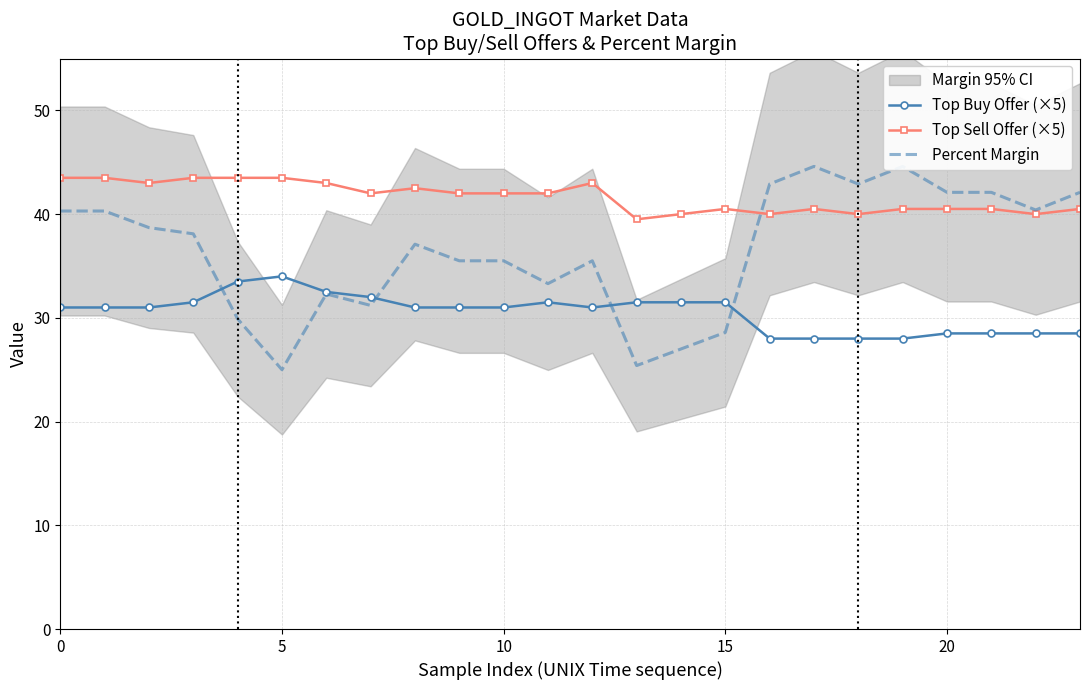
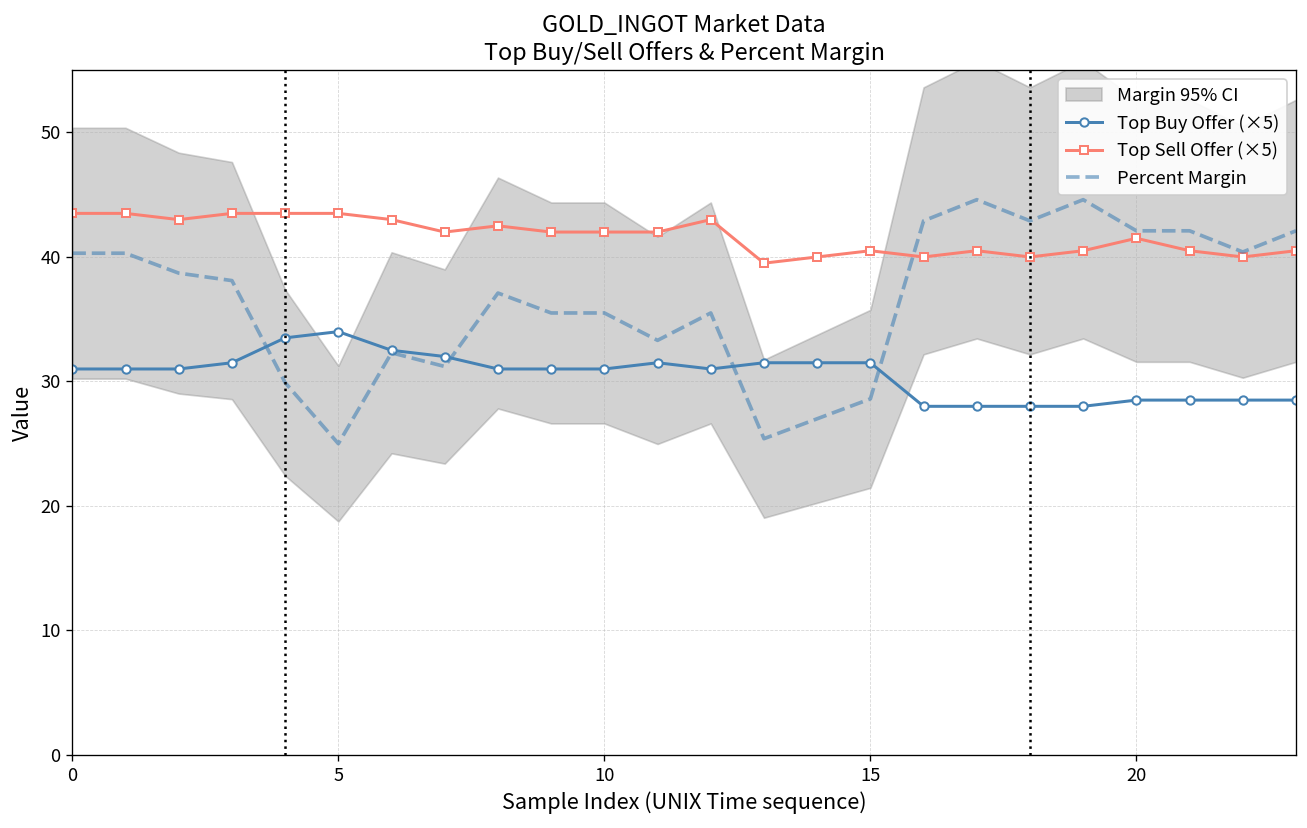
Top Sell Offer (×5), 20: 40.5 -> 41.5
